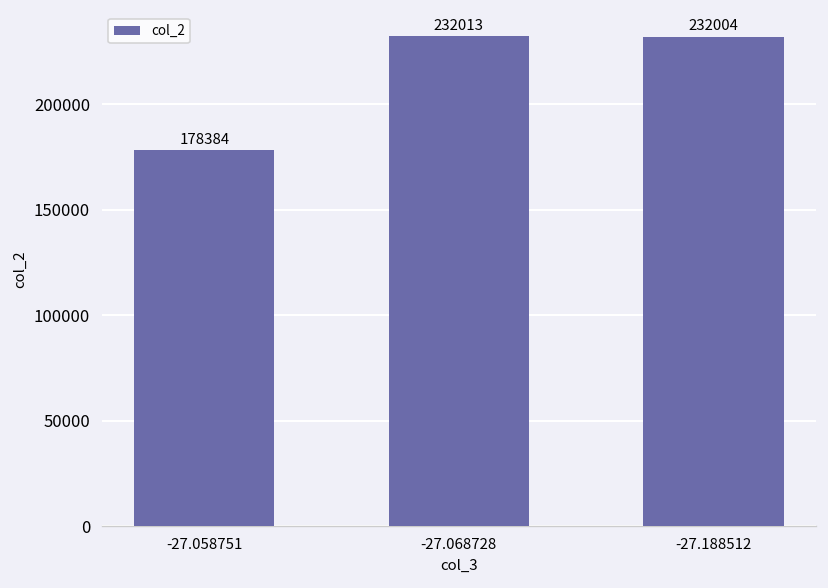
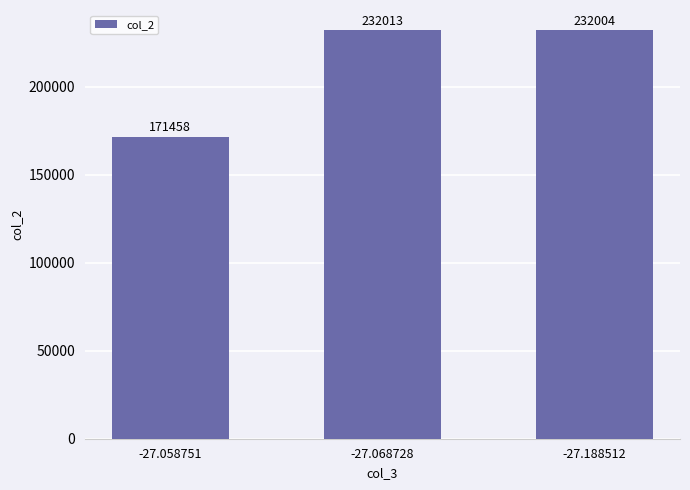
-27.058751: 178384 -> 171458
